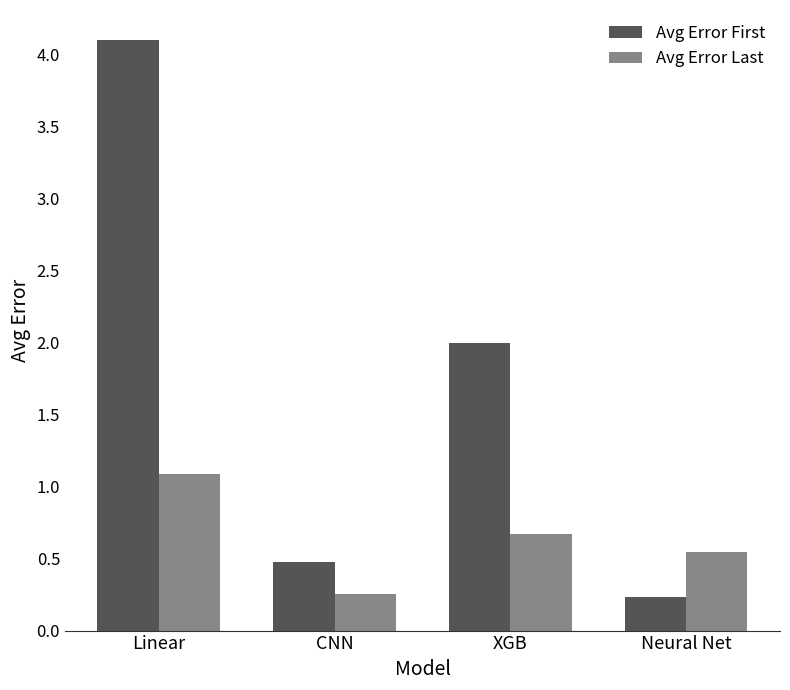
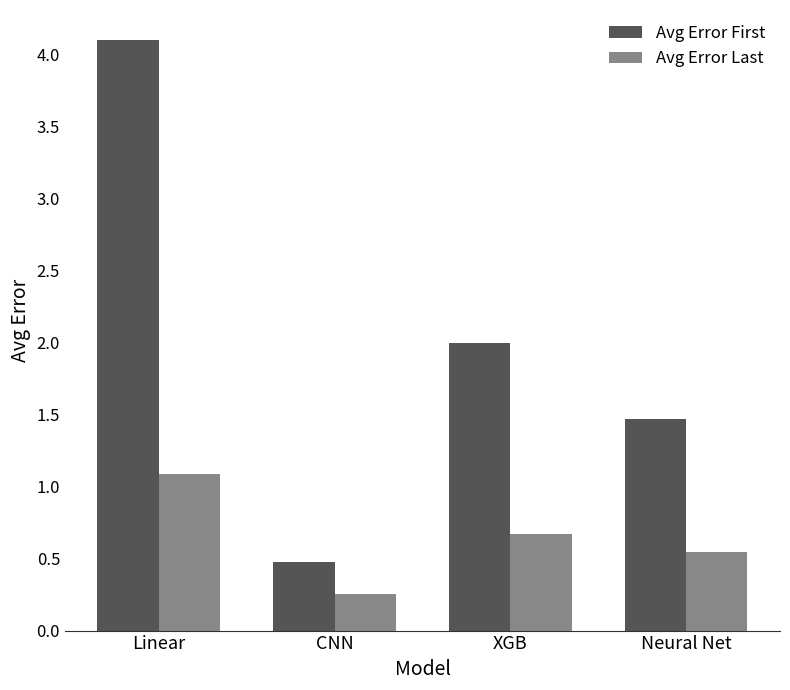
Avg Error First, Neural Net: 0.23 -> 1.47
